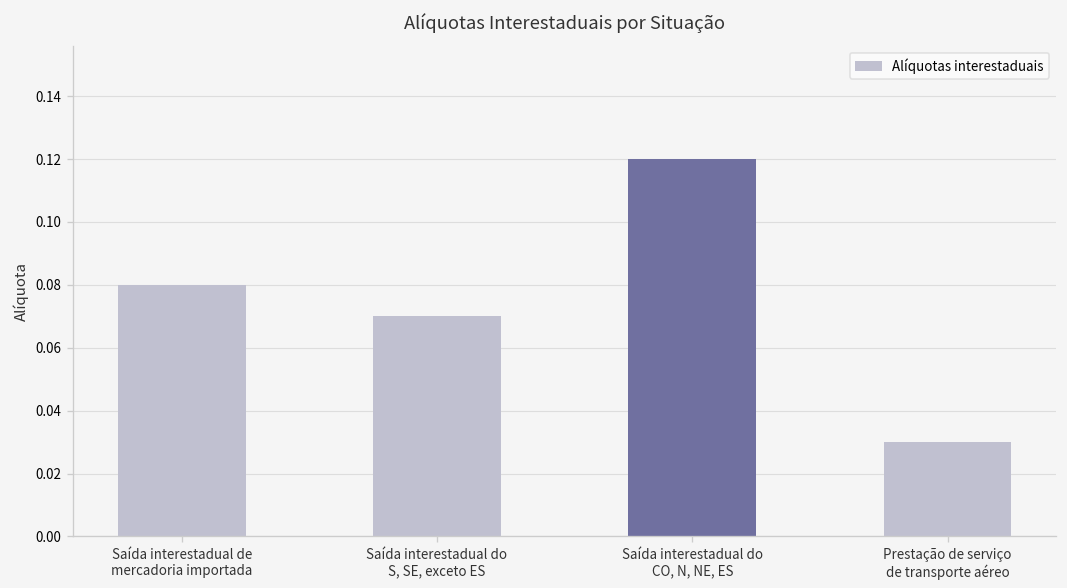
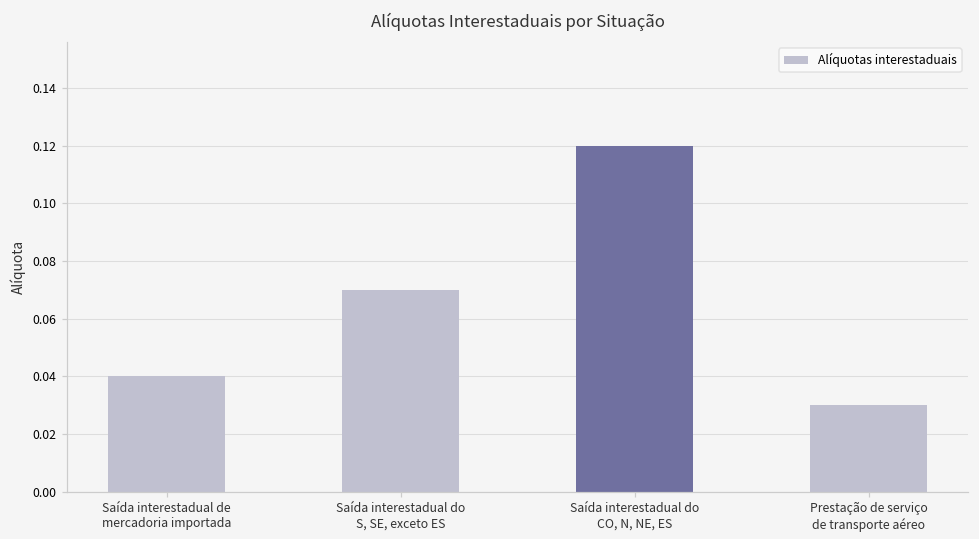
Saída interestadual de mercadoria importada: 0.08 -> 0.04
